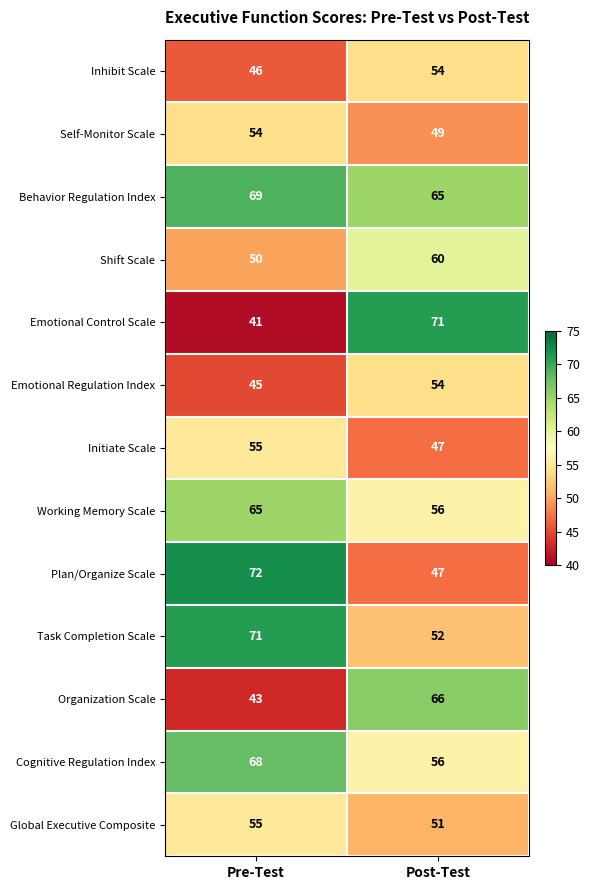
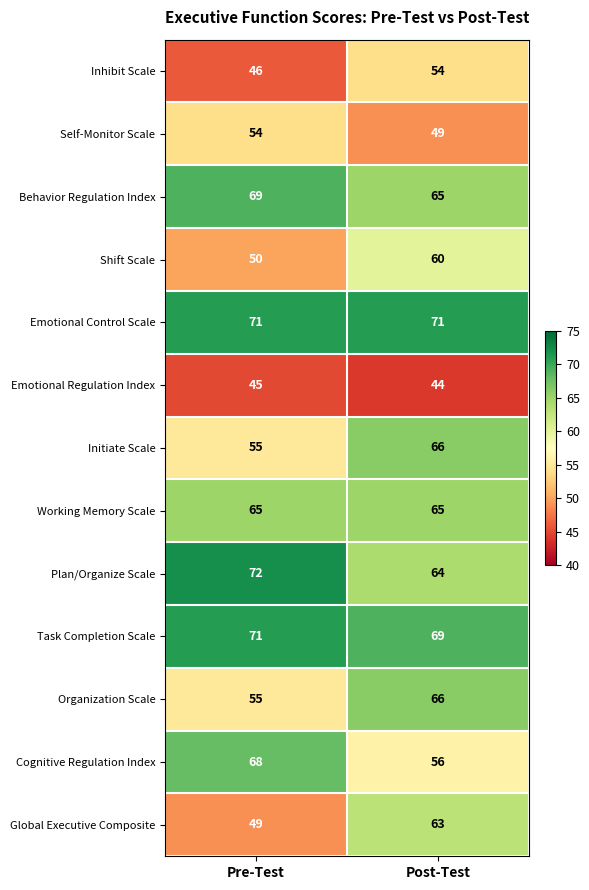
Emotional Control Scale, Pre-Test: 41 -> 71
Emotional Regulation Index, Post-Test: 54 -> 44
Initiate Scale, Post-Test: 47 -> 66
Working Memory Scale, Post-Test: 56 -> 65
Plan/Organize Scale, Post-Test: 47 -> 64
Task Completion Scale, Post-Test: 52 -> 69
Organization Scale, Pre-Test: 43 -> 55
Global Executive Composite, Pre-Test: 55 -> 49
Global Executive Composite, Post-Test: 51 -> 63
